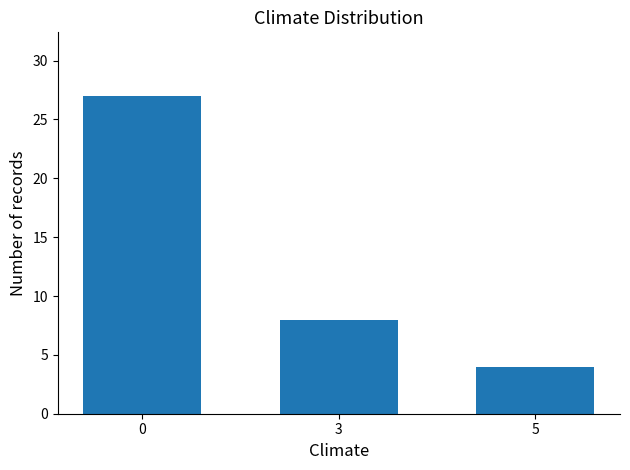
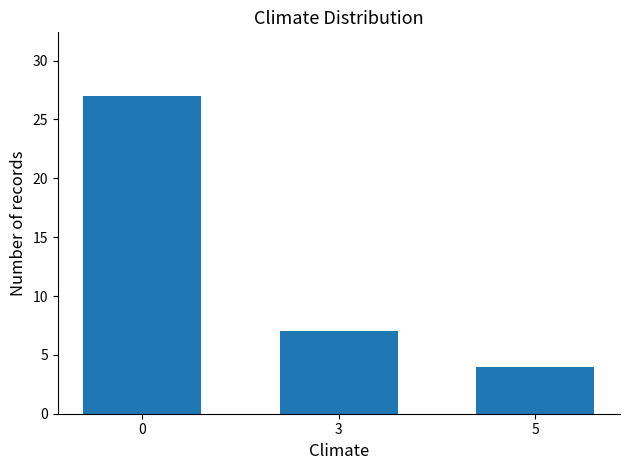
3: 8 -> 7
